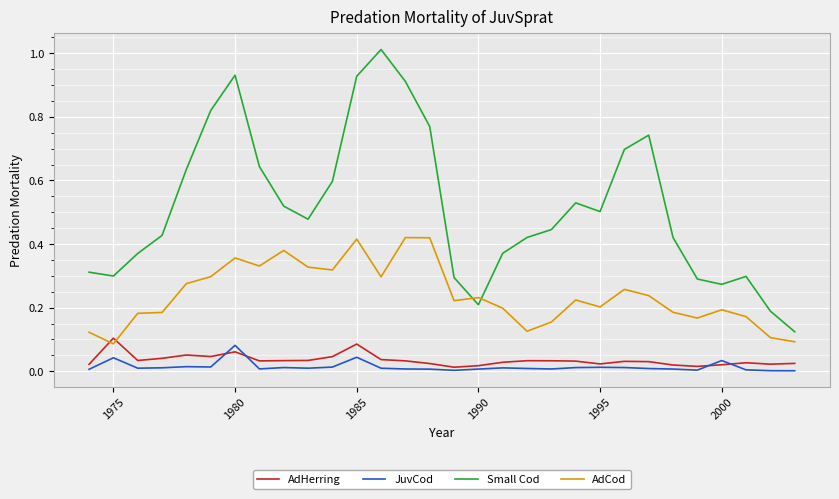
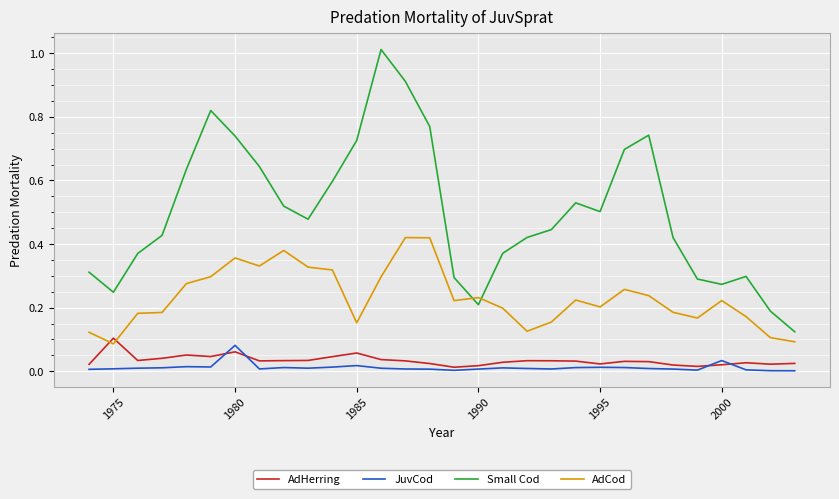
JuvCod, 1975: 0.04 -> 0.01
Small Cod, 1975: 0.30 -> 0.25
Small Cod, 1980: 0.93 -> 0.74
AdHerring, 1985: 0.09 -> 0.06
JuvCod, 1985: 0.04 -> 0.02
Small Cod, 1985: 0.93 -> 0.73
AdCod, 1985: 0.42 -> 0.15
AdCod, 2000: 0.19 -> 0.22
